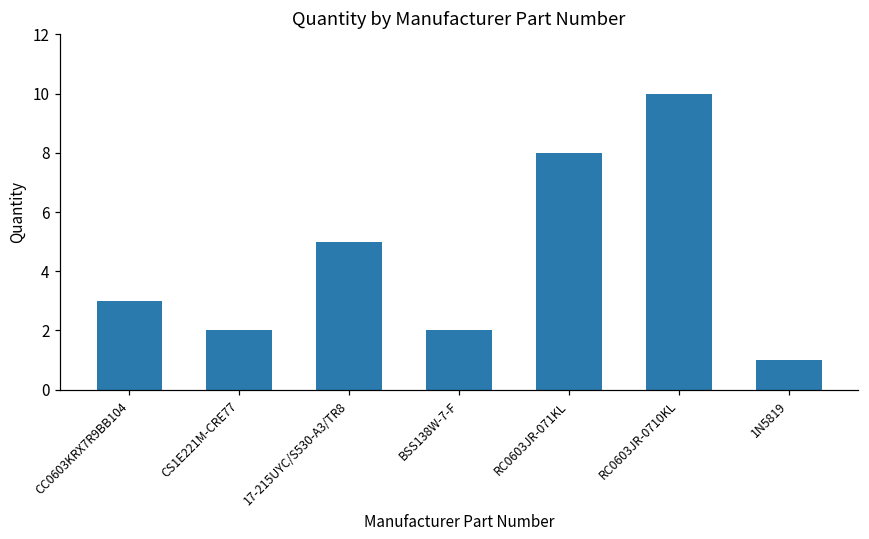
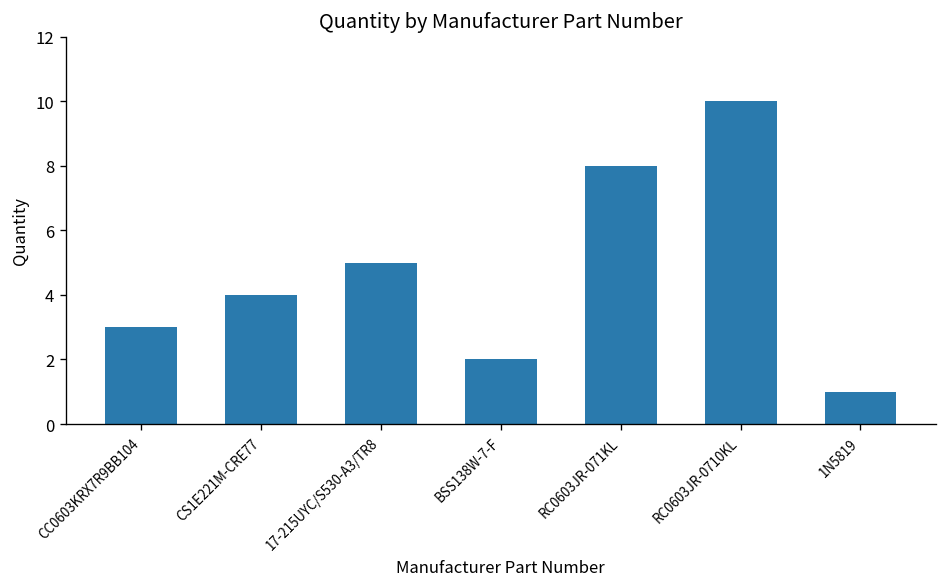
CS1E221M-CRE77: 2 -> 4
